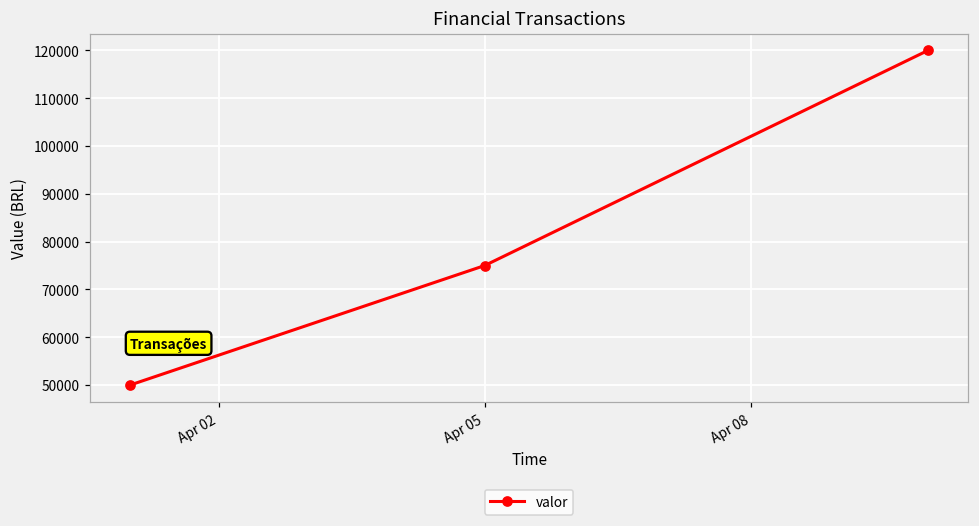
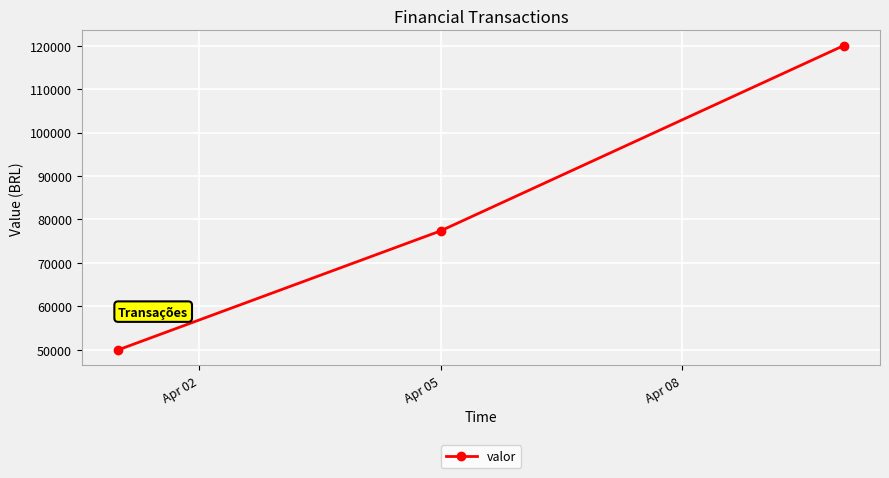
Apr 05: 75000 -> 77000
